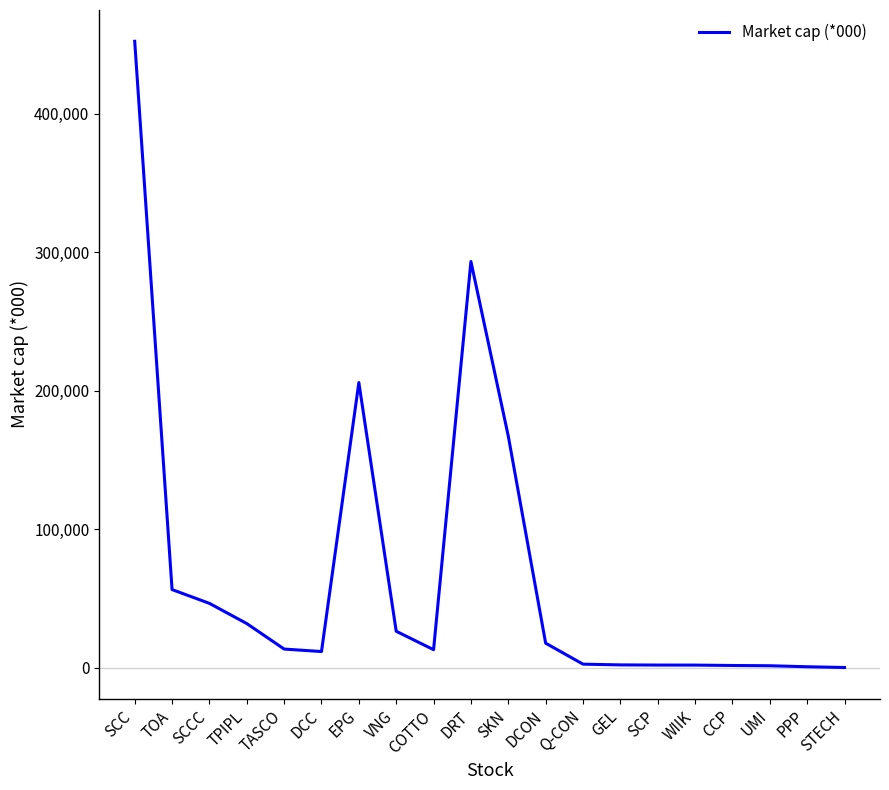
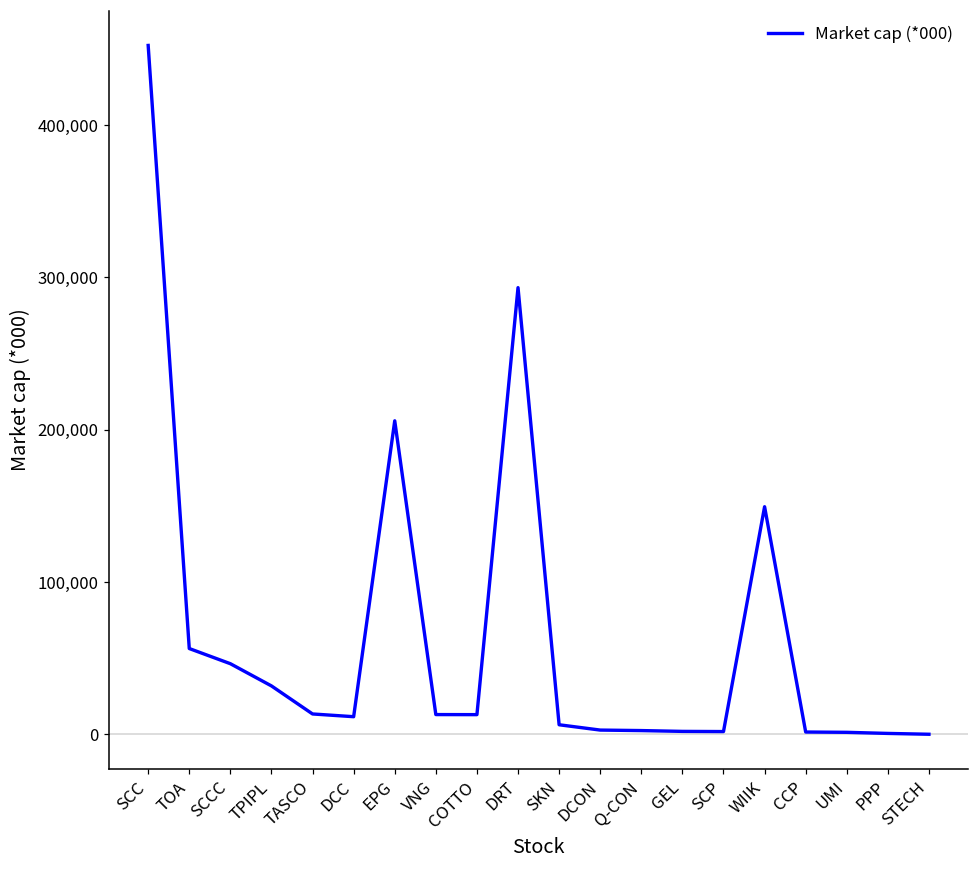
VNG: 26,000 -> 13,000
SKN: 167,000 -> 6,000
DCON: 18,000 -> 3,000
WIIK: 2,000 -> 149,000
